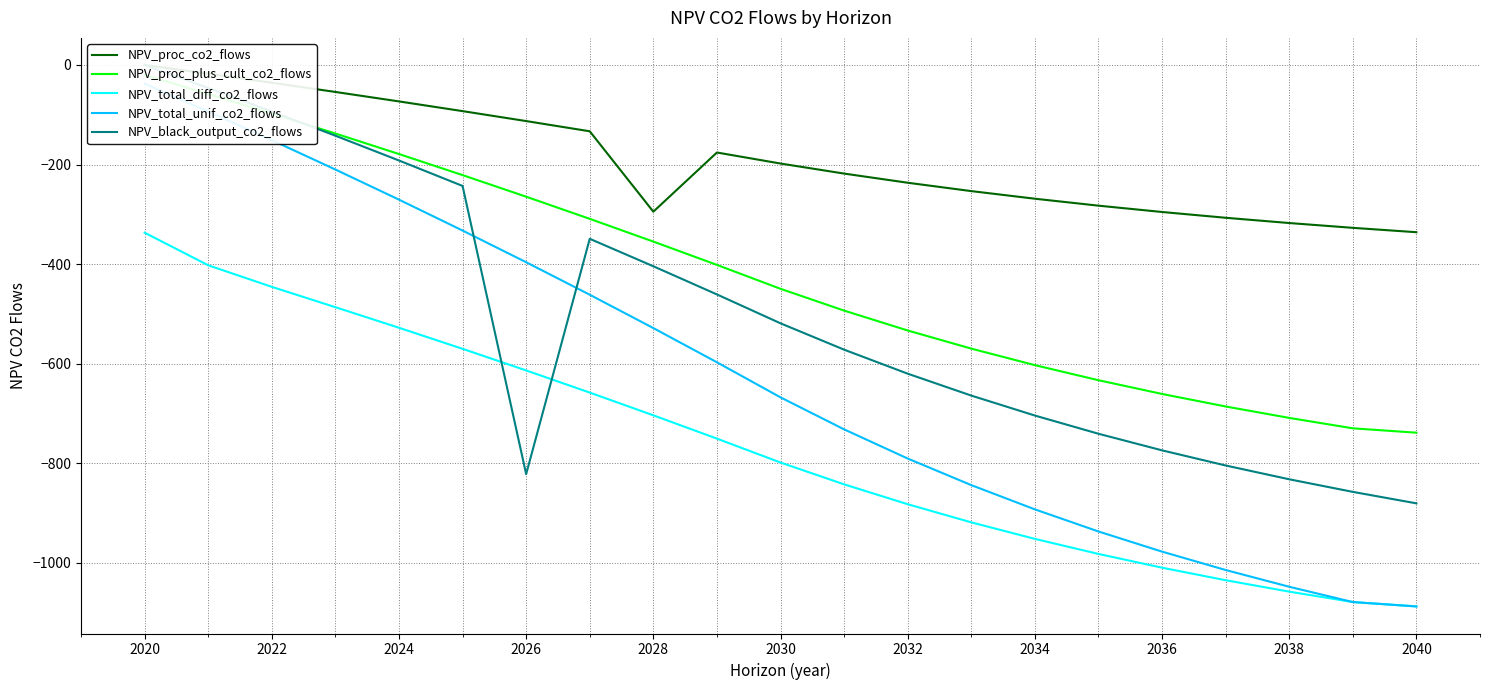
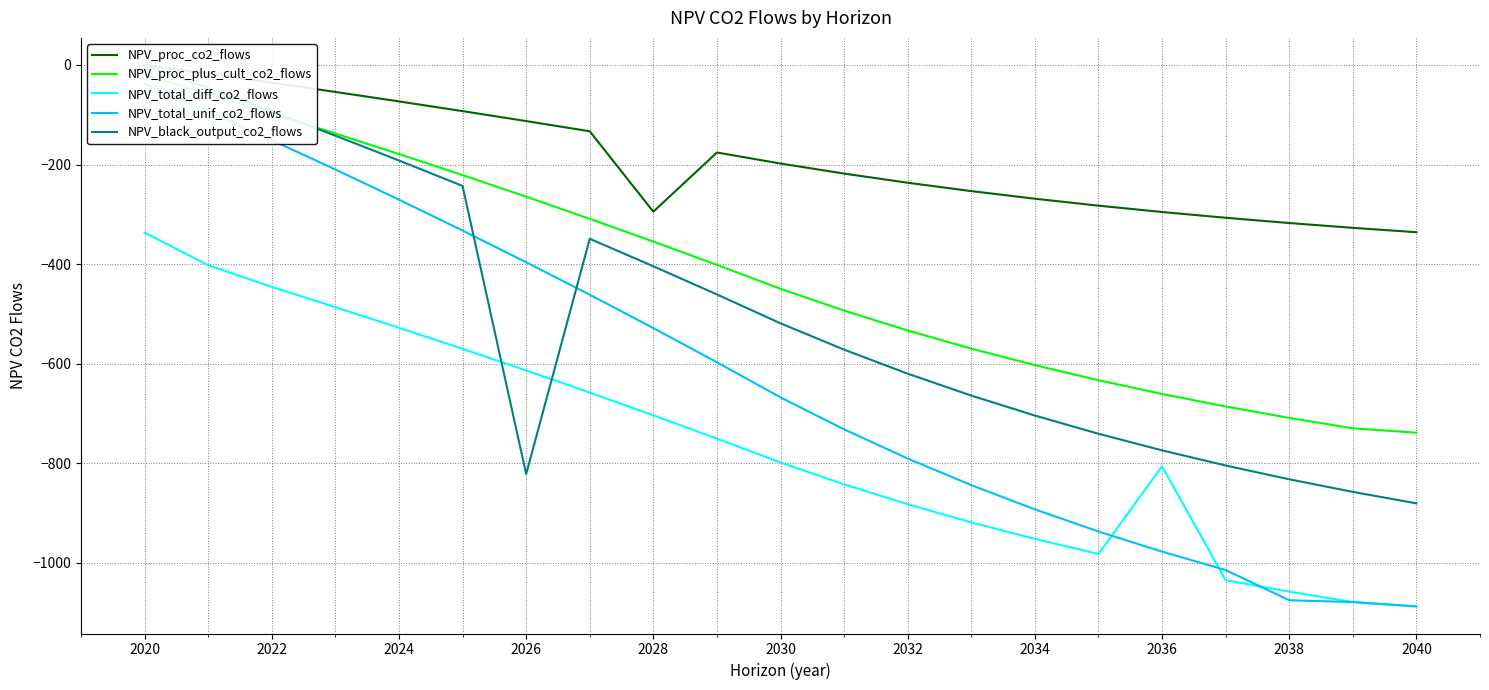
NPV_total_diff_co2_flows, 2036: -1010 -> -810
NPV_total_unif_co2_flows, 2038: -1050 -> -1080
